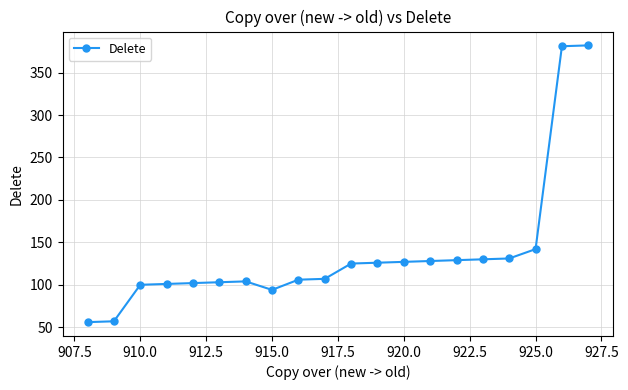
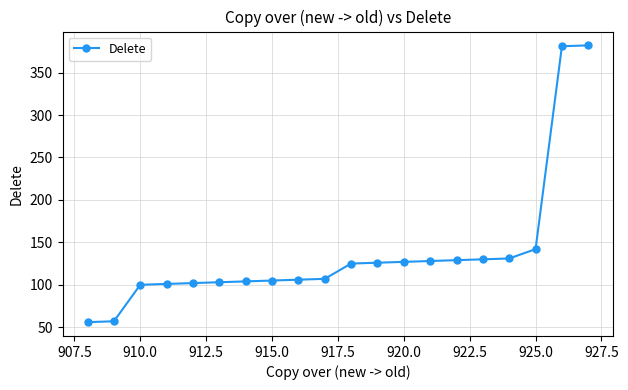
915.0: 90 -> 110
